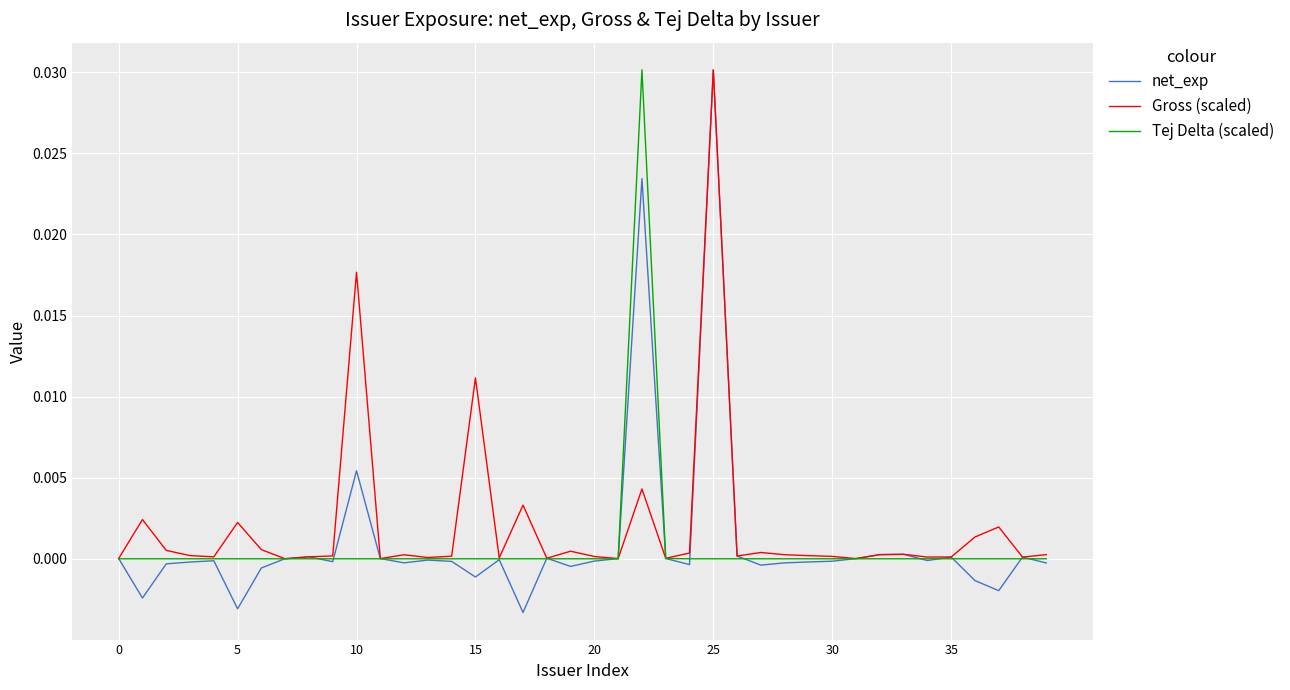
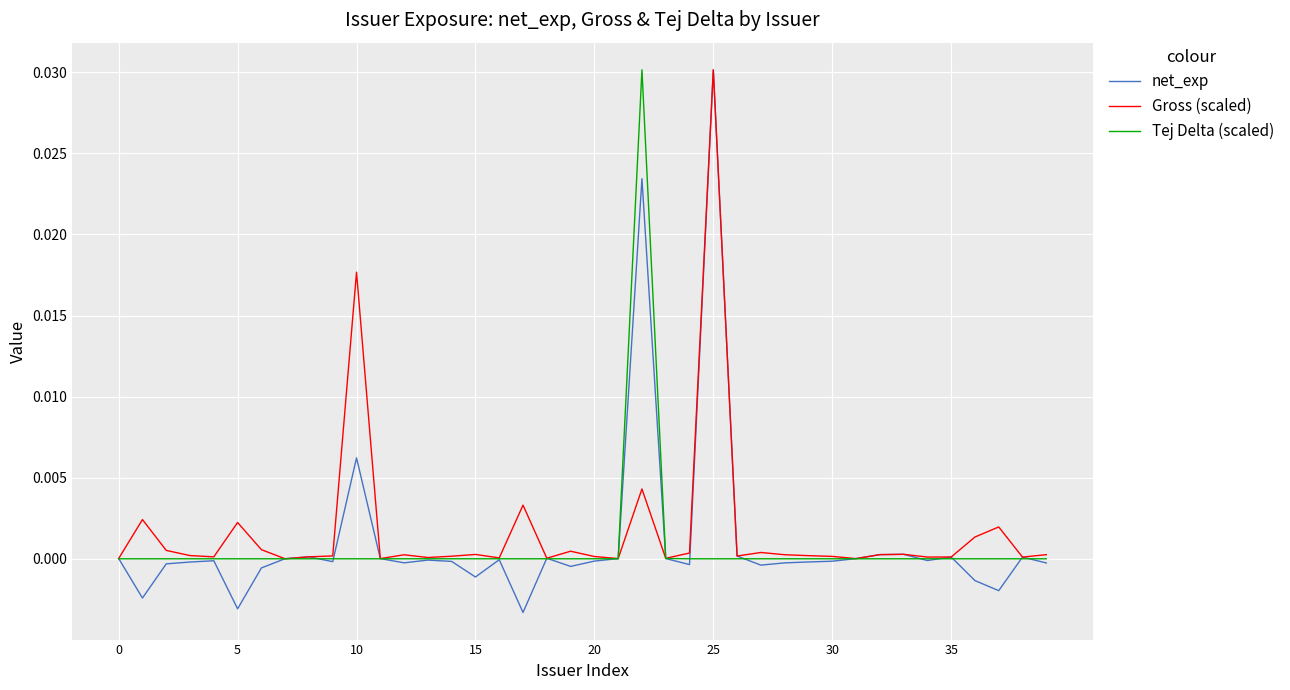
net_exp, 10: 0.0054 -> 0.0062
Gross (scaled), 15: 0.0112 -> 0.0003
